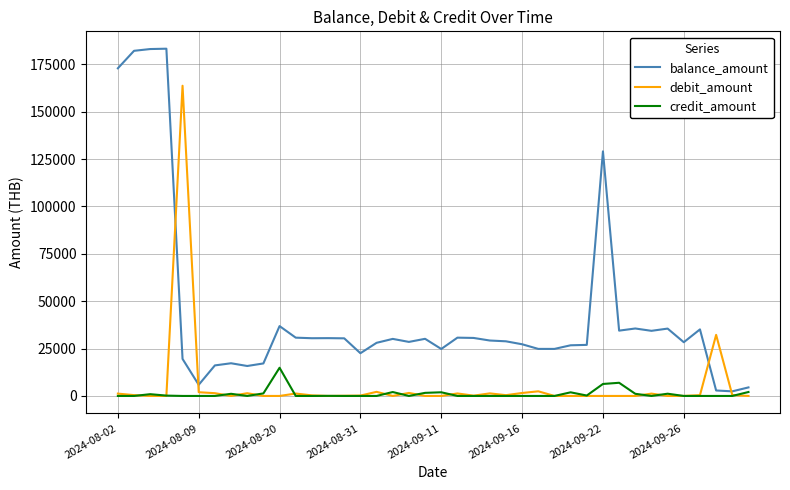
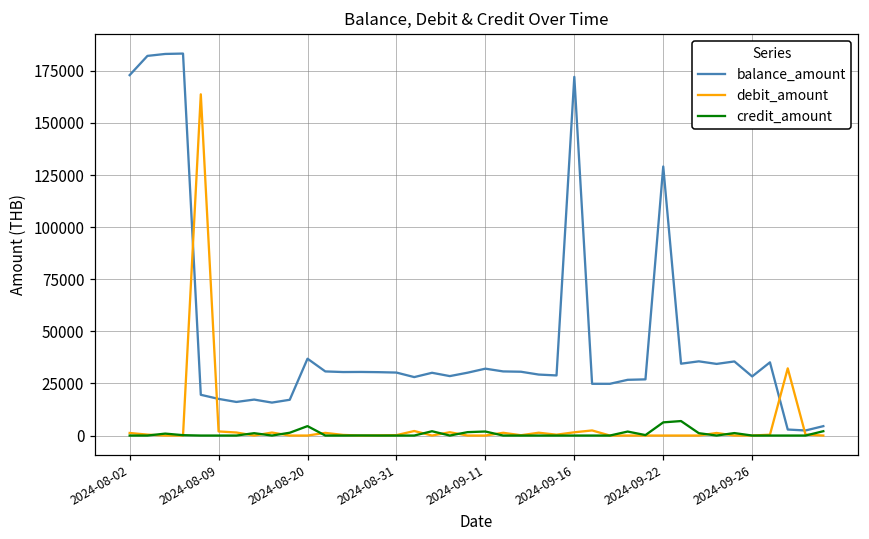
balance_amount, 2024-08-09: 6000 -> 18000
credit_amount, 2024-08-20: 15000 -> 5000
balance_amount, 2024-08-31: 23000 -> 30000
balance_amount, 2024-09-11: 25000 -> 32000
balance_amount, 2024-09-16: 27000 -> 172000
